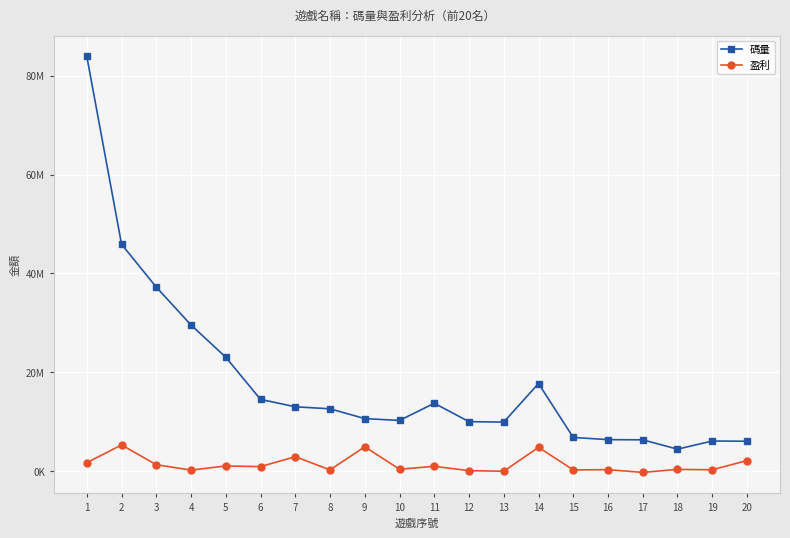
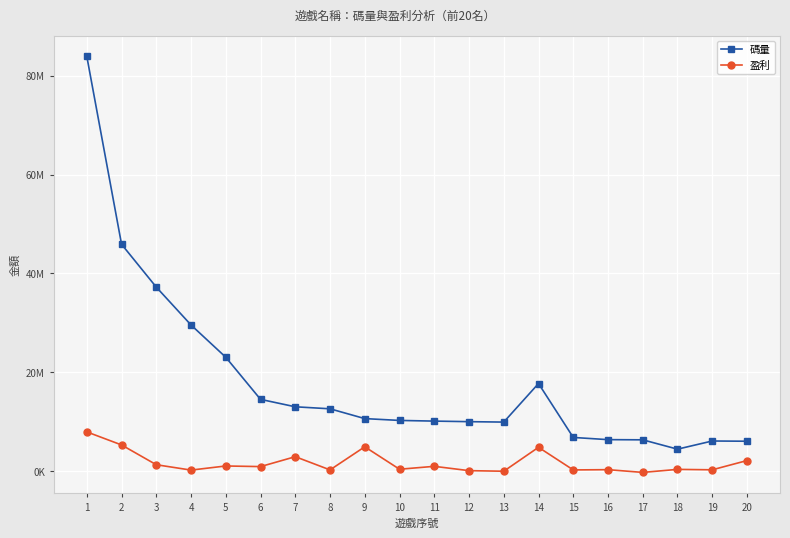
盈利, 1: 2000000 -> 8000000
碼量, 11: 14000000 -> 10000000
